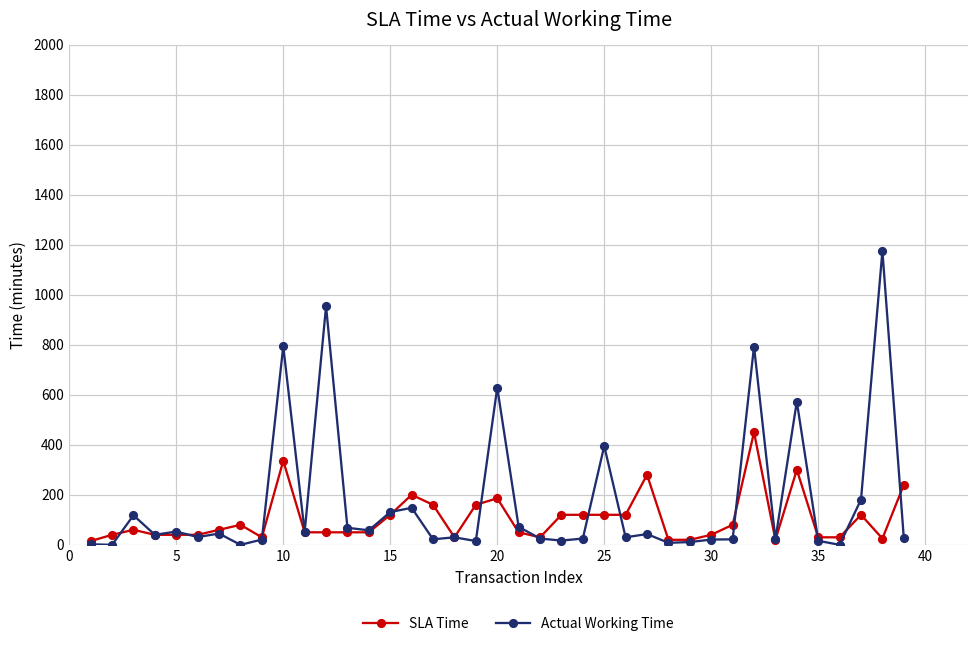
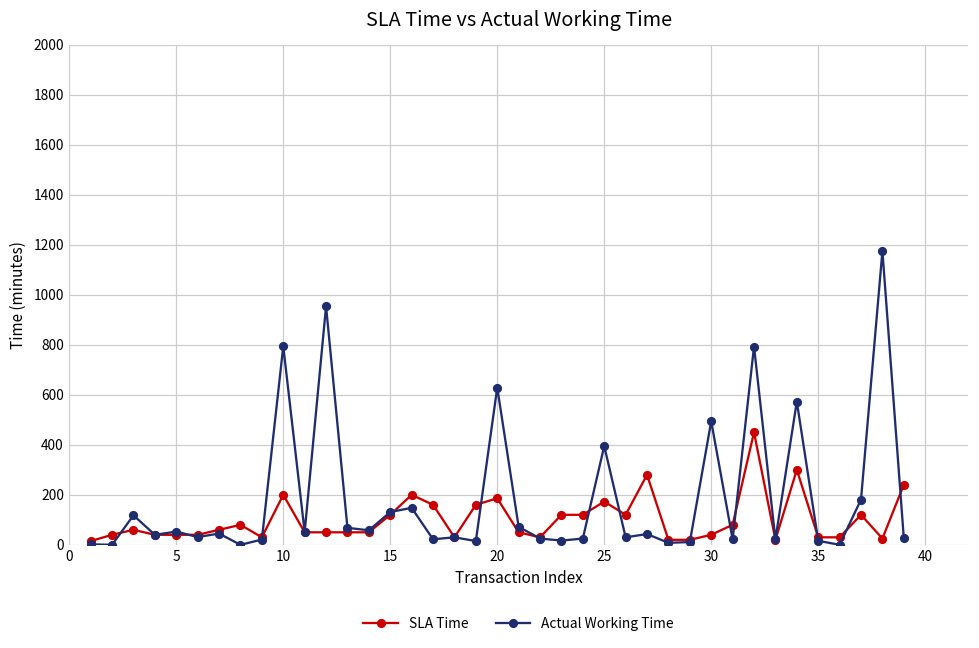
SLA Time, 10: 340 -> 200
SLA Time, 25: 120 -> 170
Actual Working Time, 30: 20 -> 490
